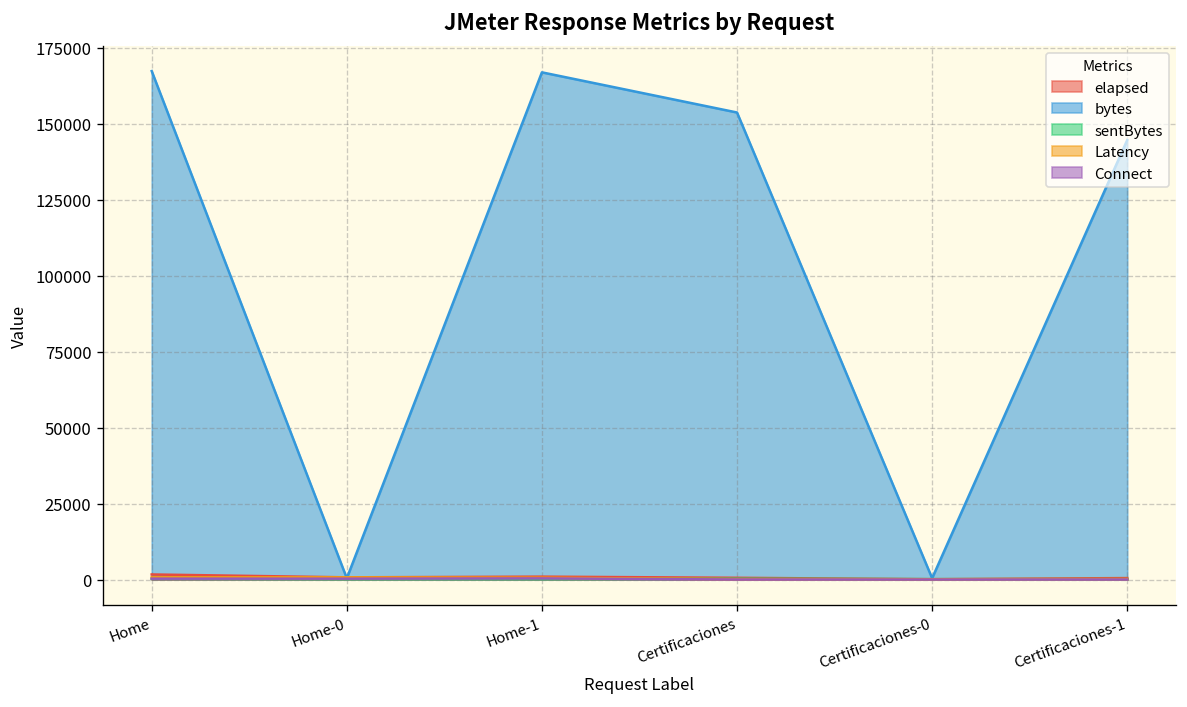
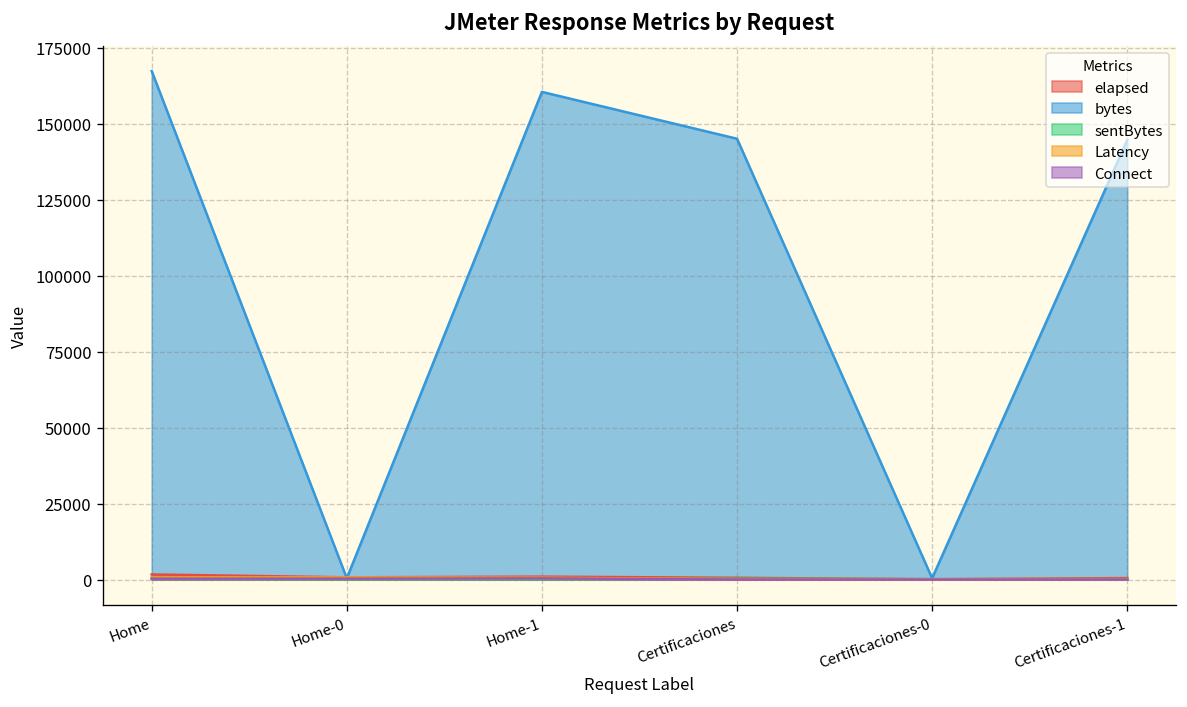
bytes, Home-1: 167000 -> 161000
bytes, Certificaciones: 154000 -> 145000
